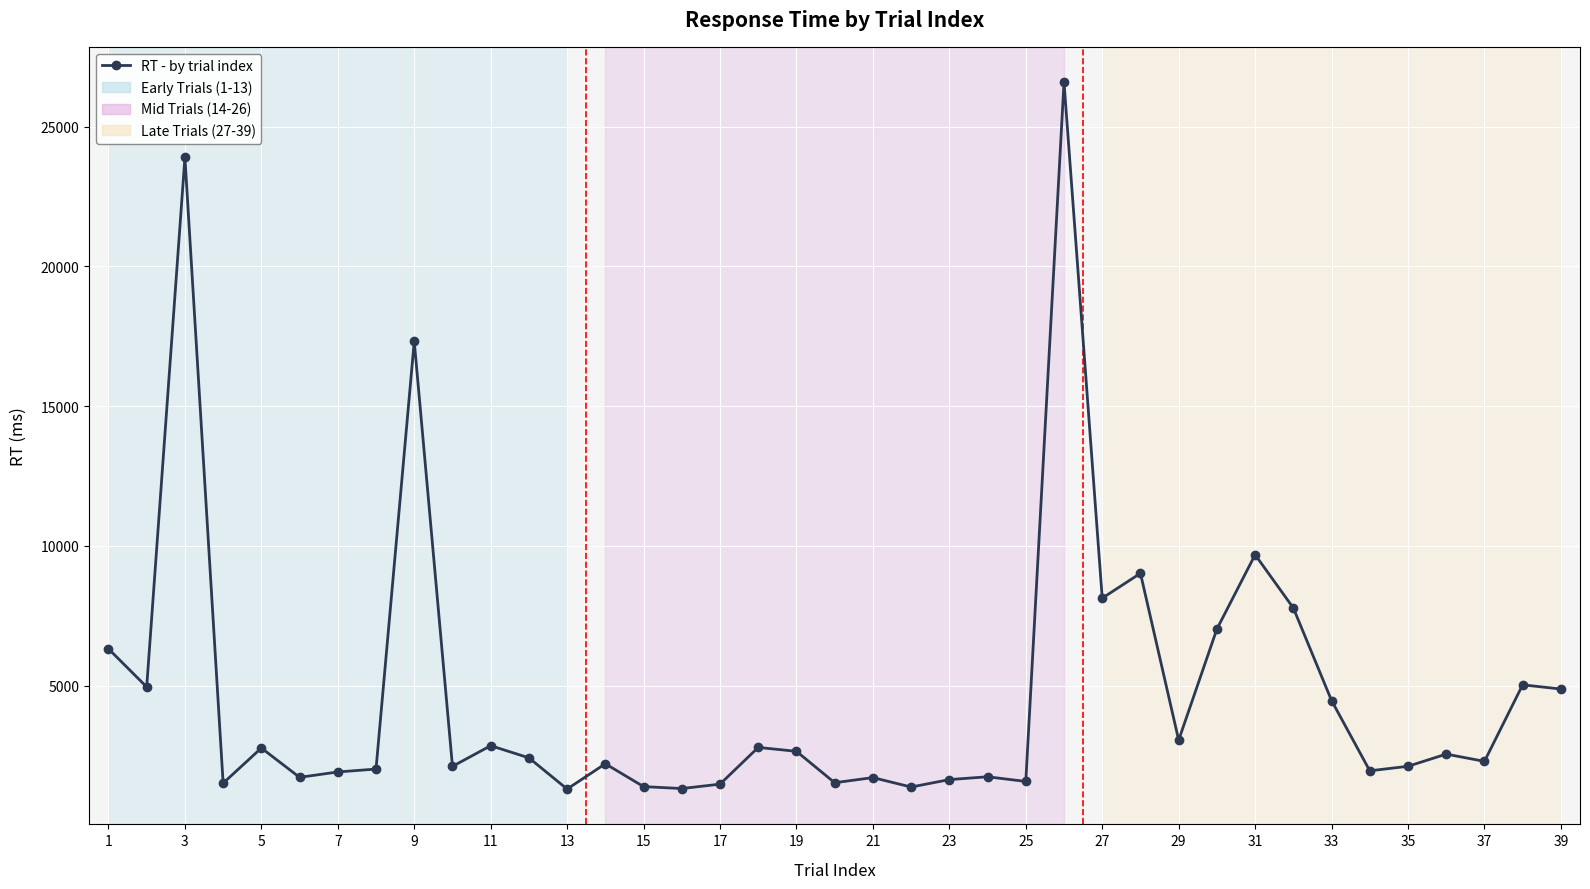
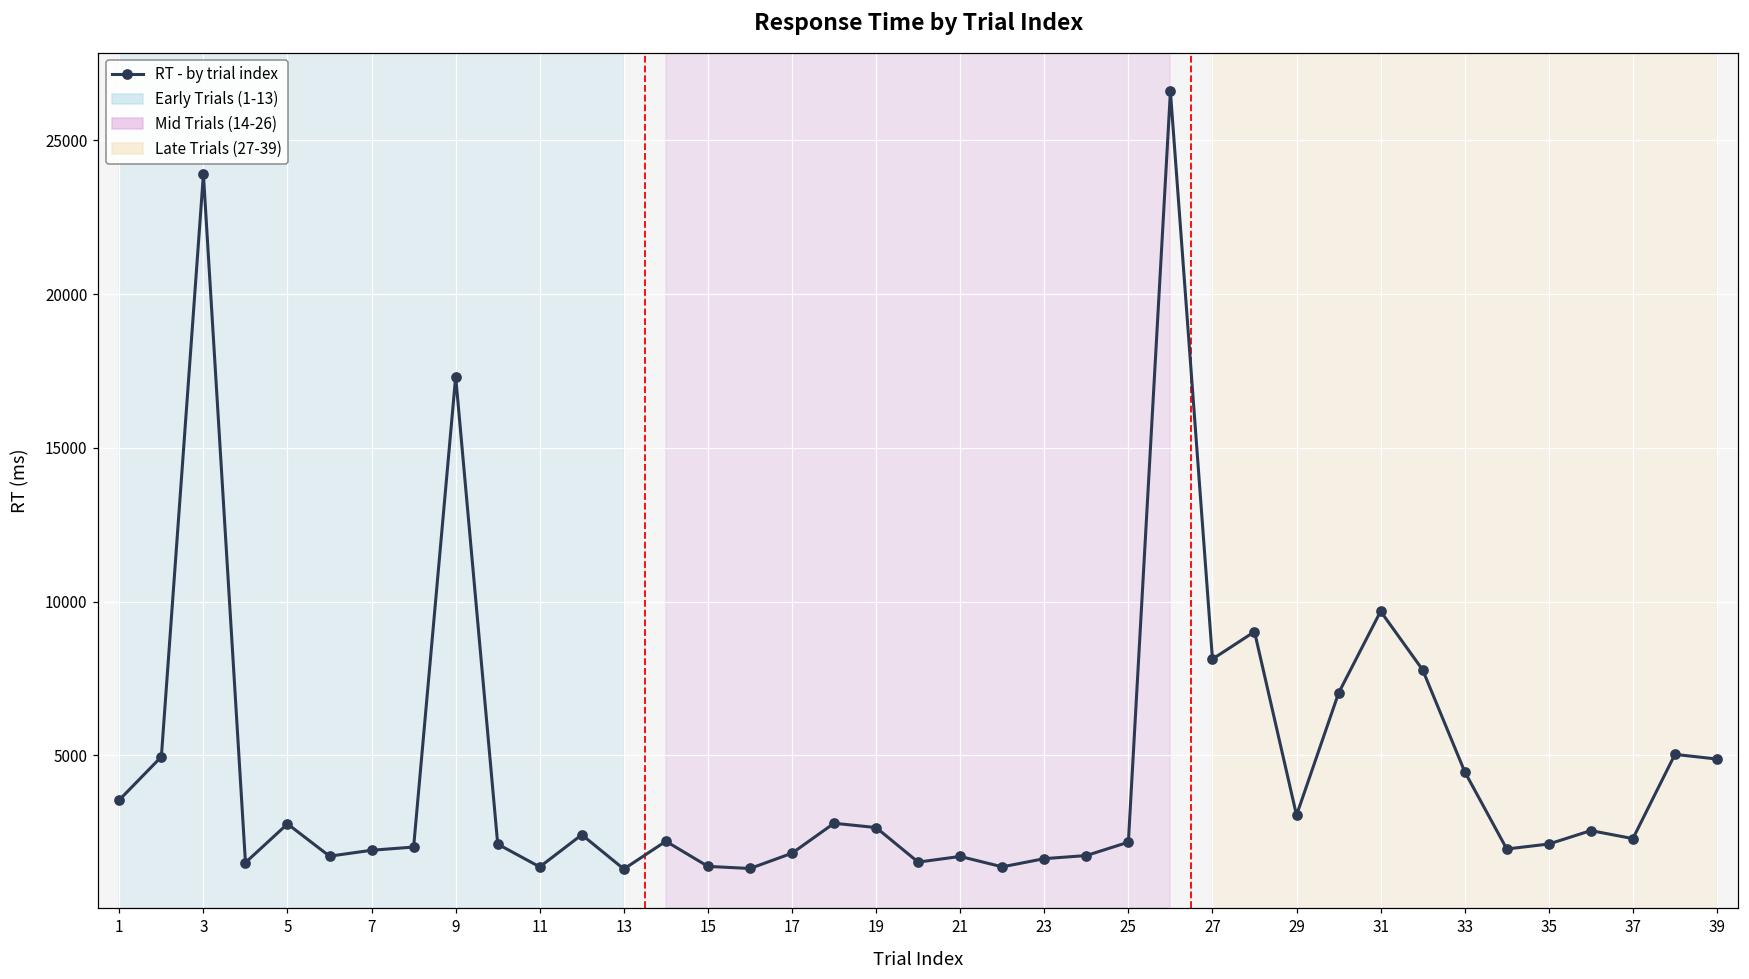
1: 6300 -> 3600
11: 2900 -> 1400
17: 1500 -> 1800
25: 1600 -> 2200
